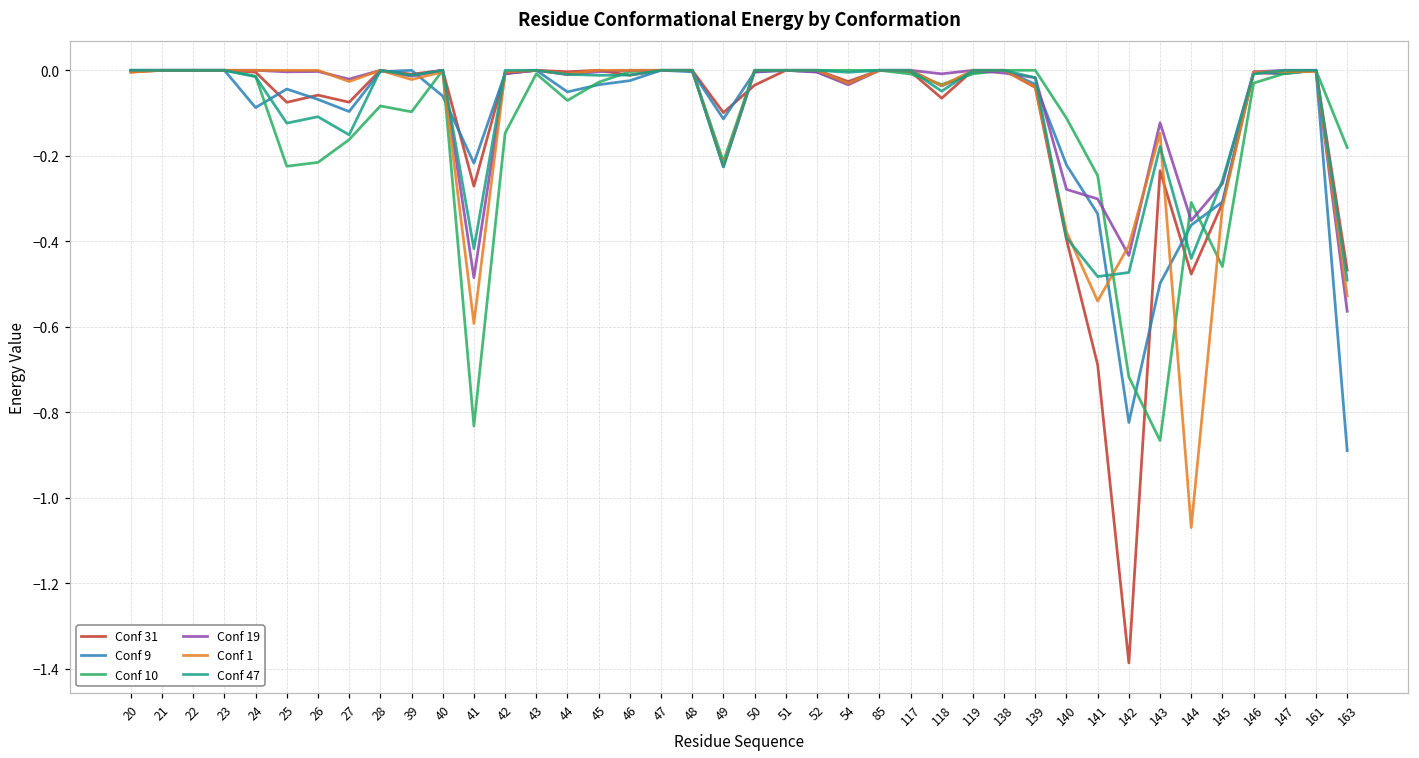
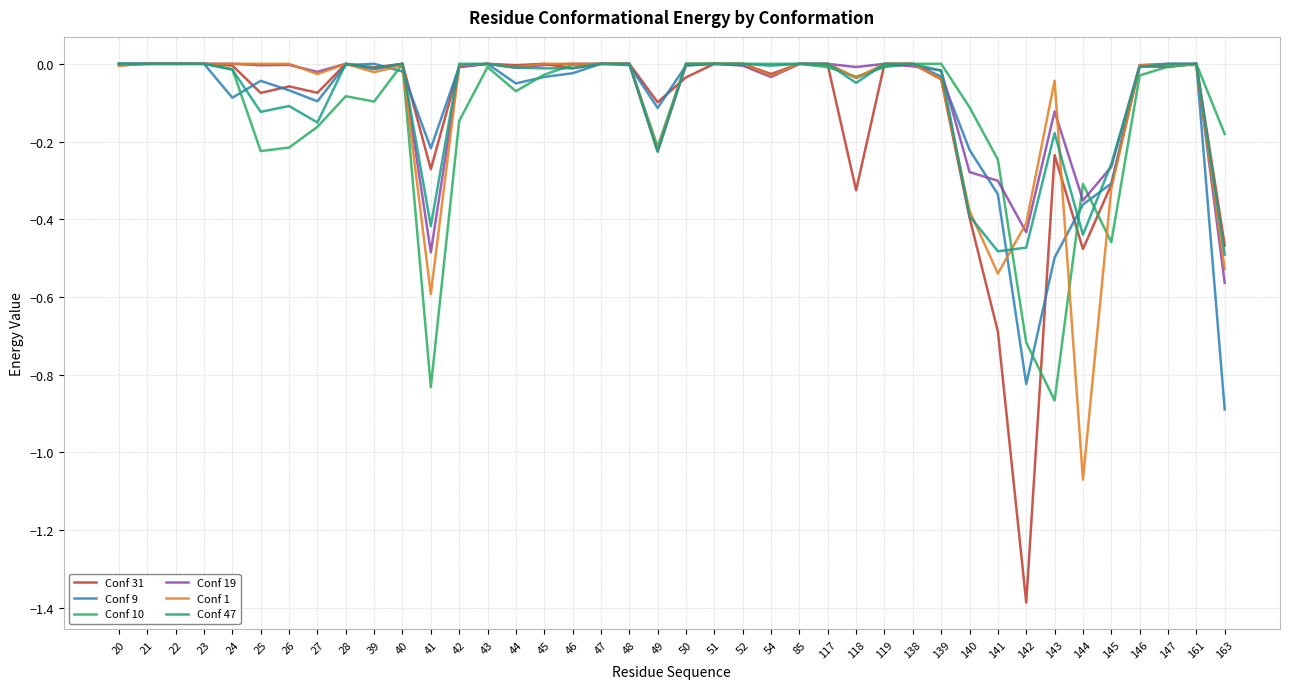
Conf 9, 40: -0.06 -> -0.02
Conf 31, 118: -0.07 -> -0.33
Conf 1, 143: -0.15 -> -0.04
